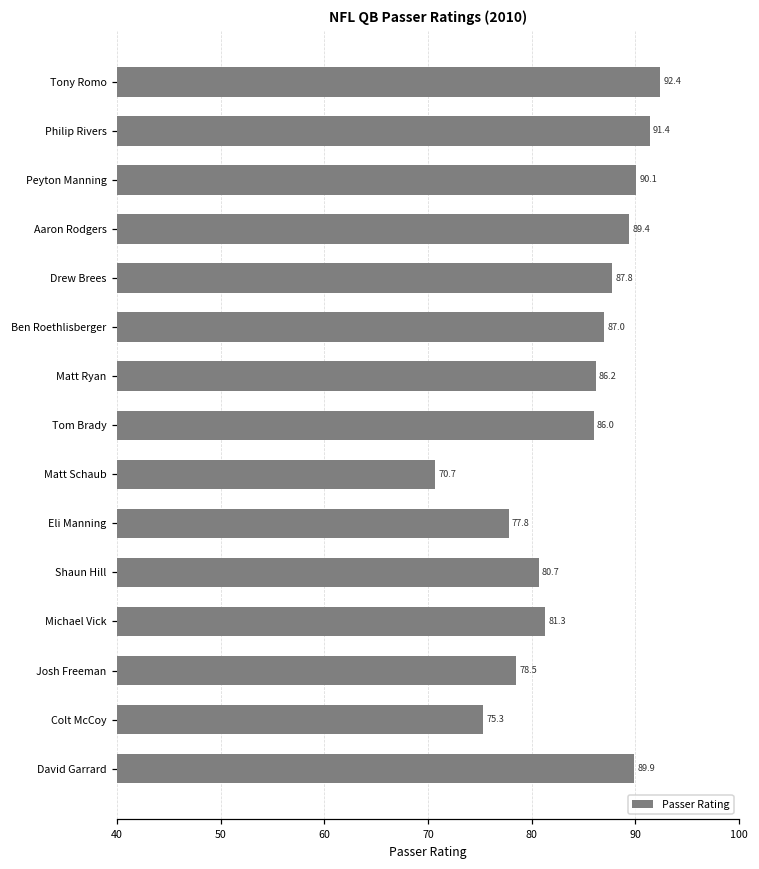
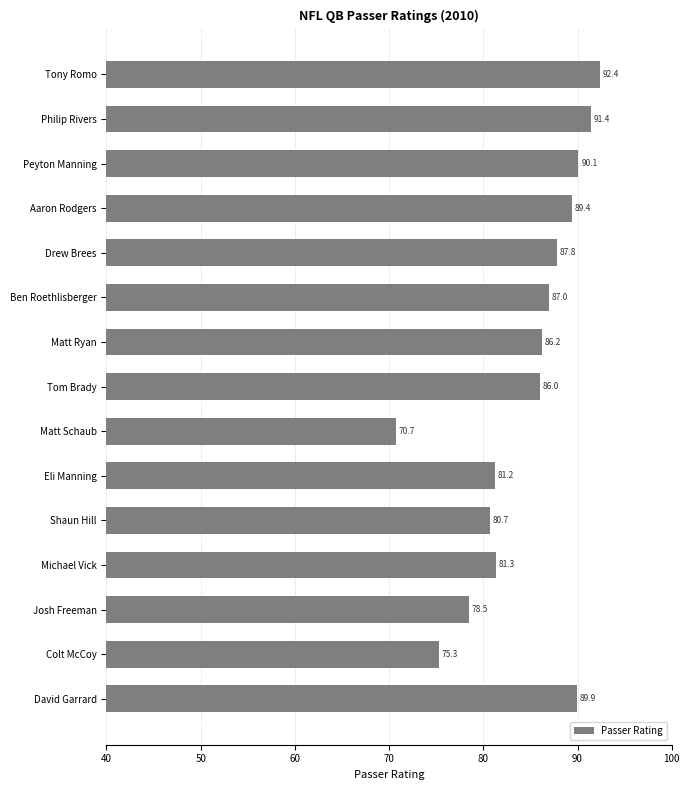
Eli Manning: 77.8 -> 81.2
